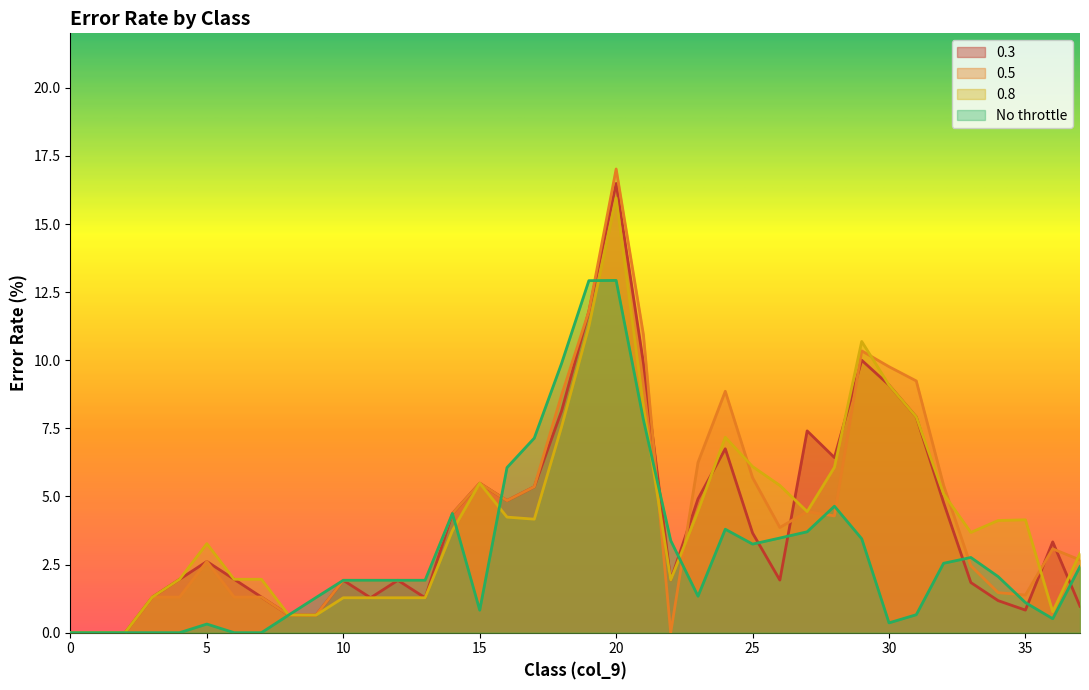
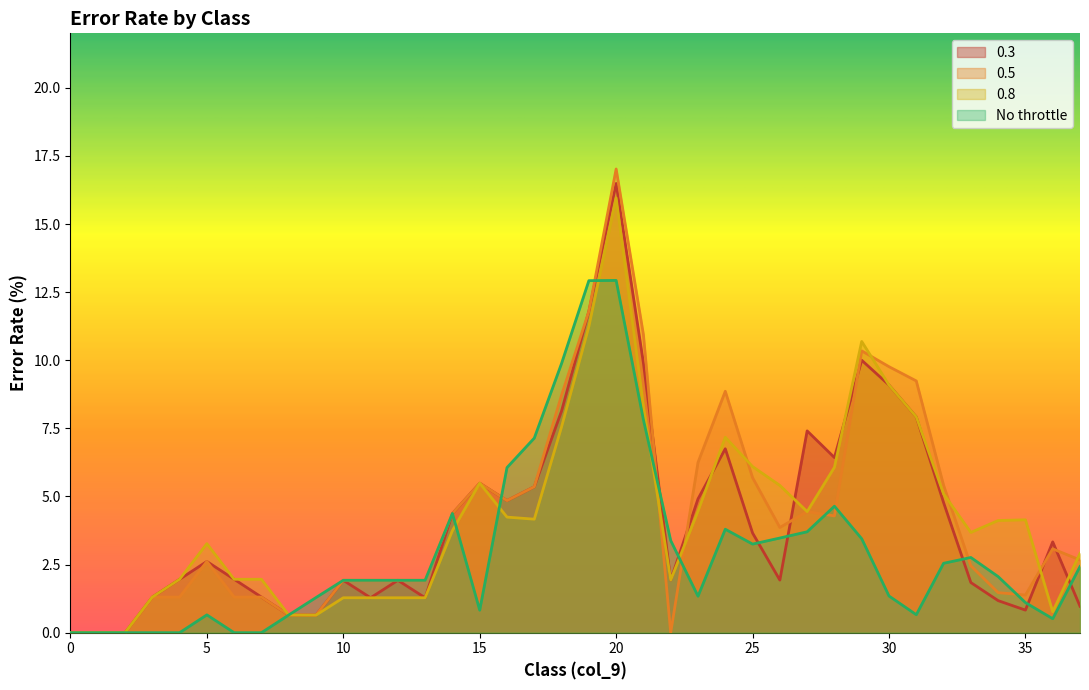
No throttle, 5: 0.3 -> 0.7
No throttle, 30: 0.4 -> 1.3
